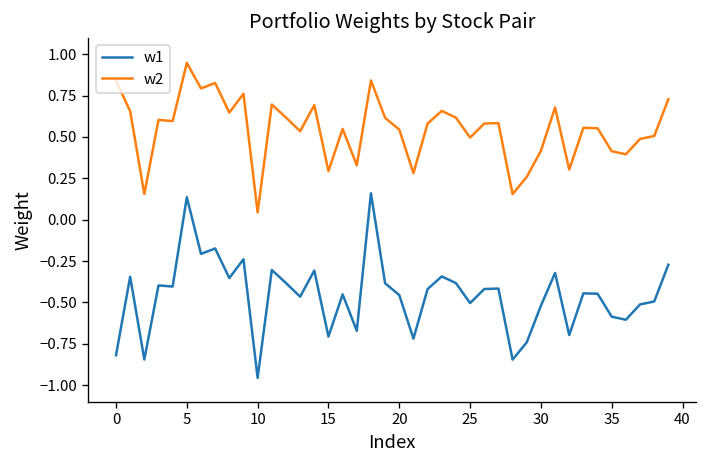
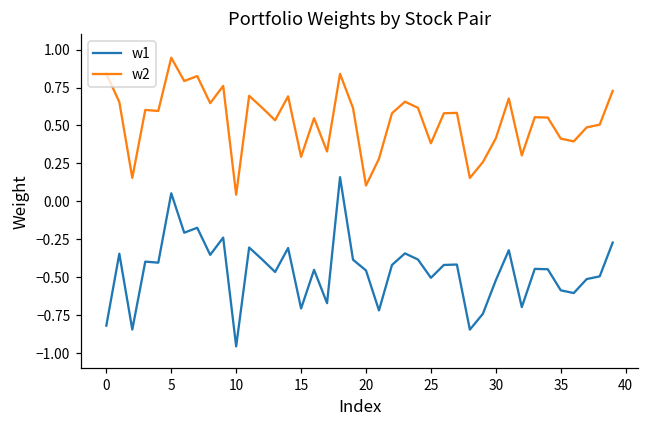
w1, 5: 0.14 -> 0.05
w2, 20: 0.54 -> 0.10
w2, 25: 0.50 -> 0.38
